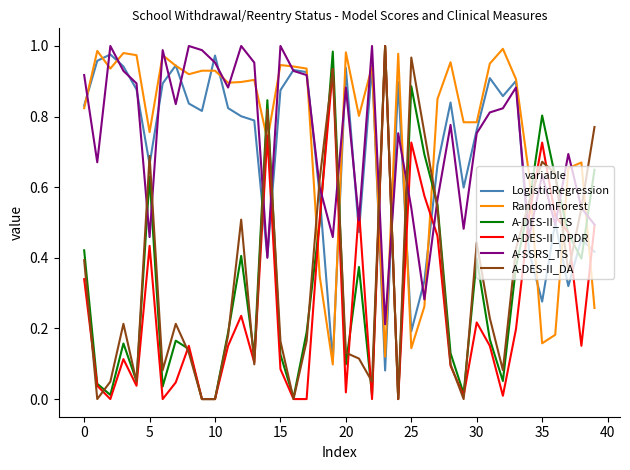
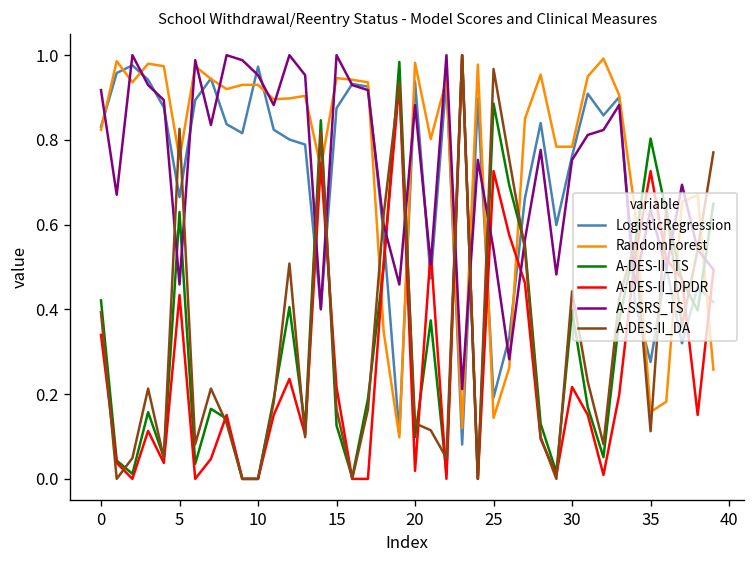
A-DES-II_DA, 5: 0.69 -> 0.83
A-DES-II_DPDR, 15: 0.08 -> 0.22
A-DES-II_DA, 35: 0.67 -> 0.11
